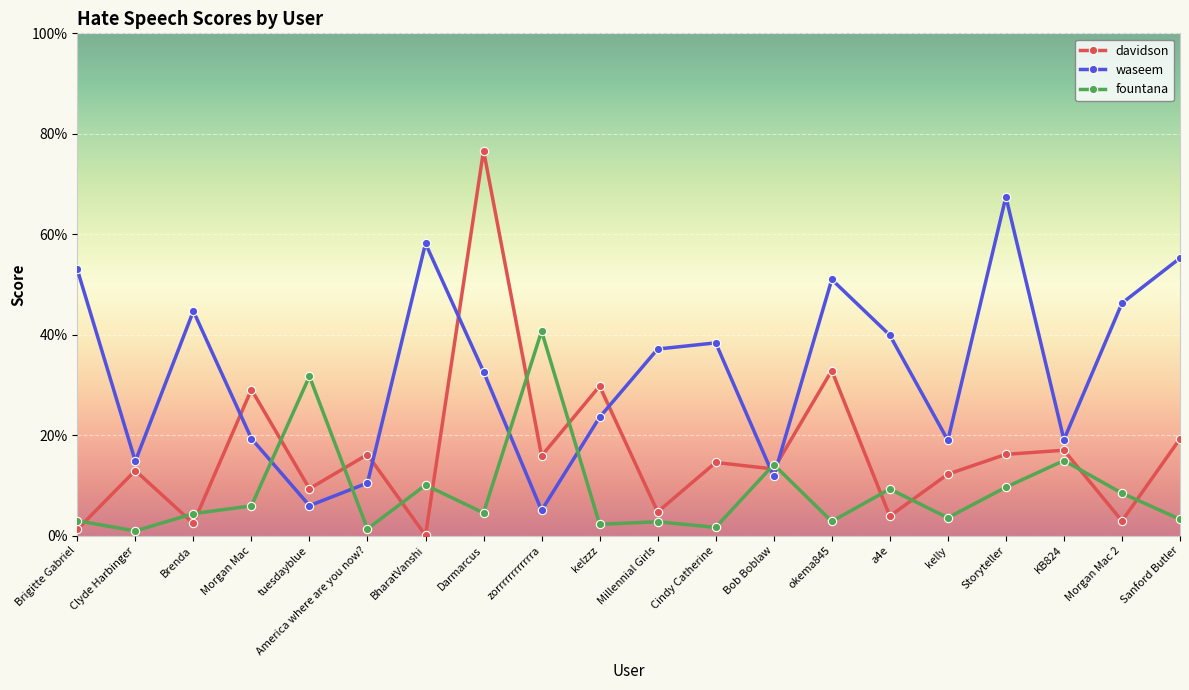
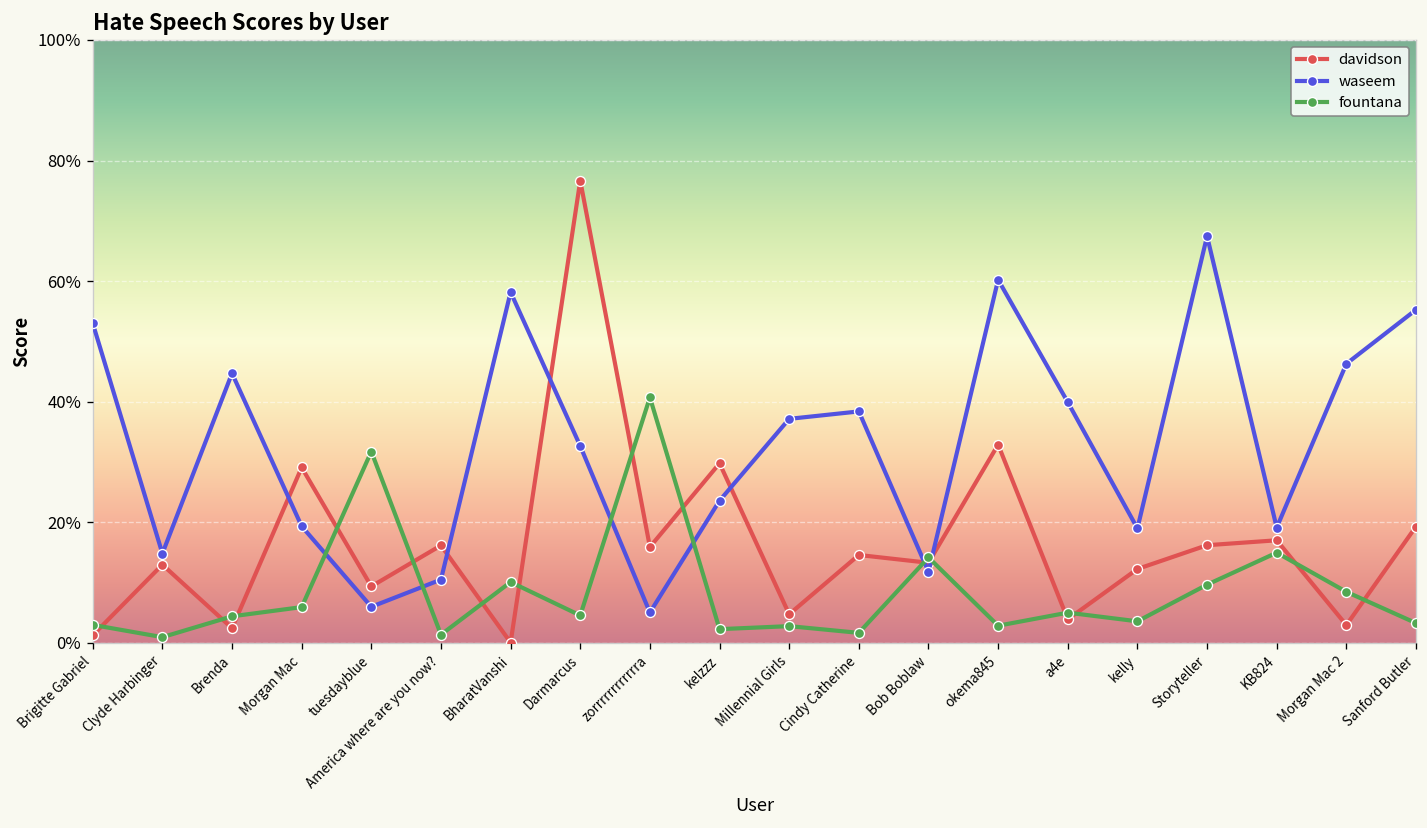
waseem, okema845: 51% -> 60%
fountana, a4e: 9% -> 5%
